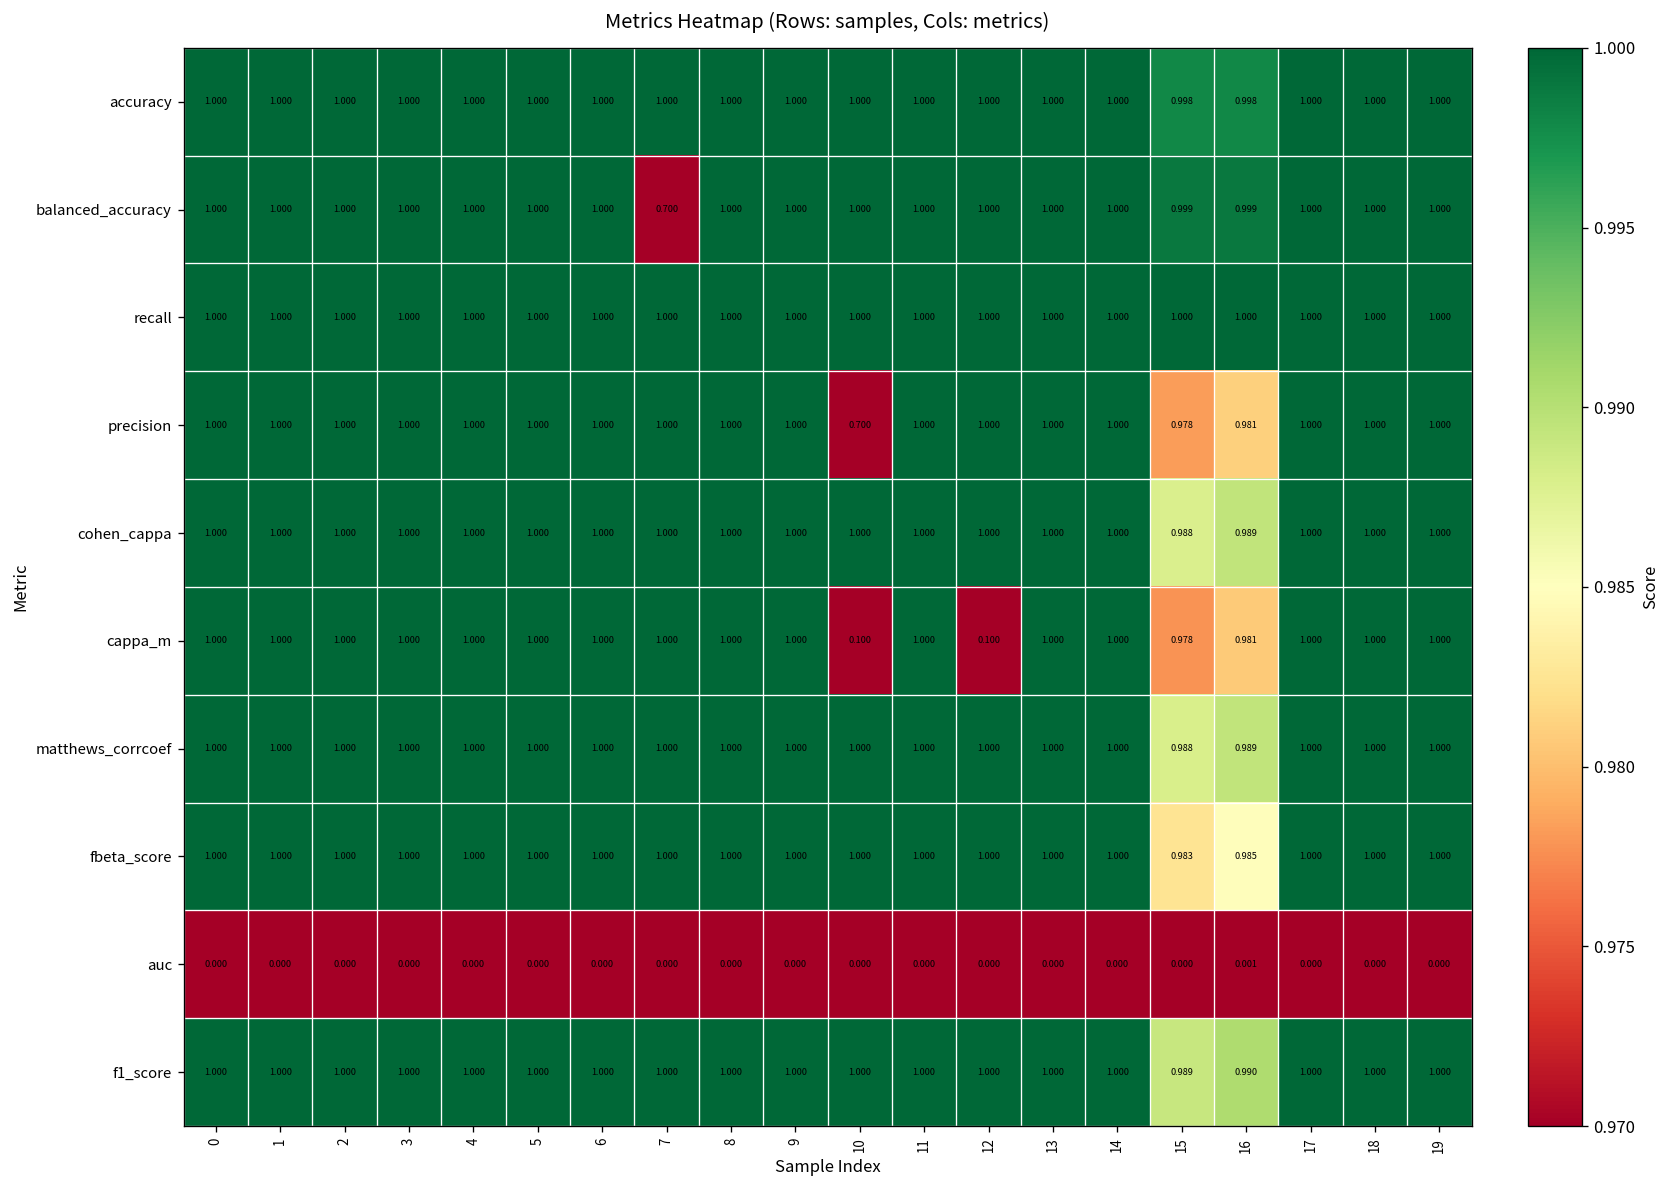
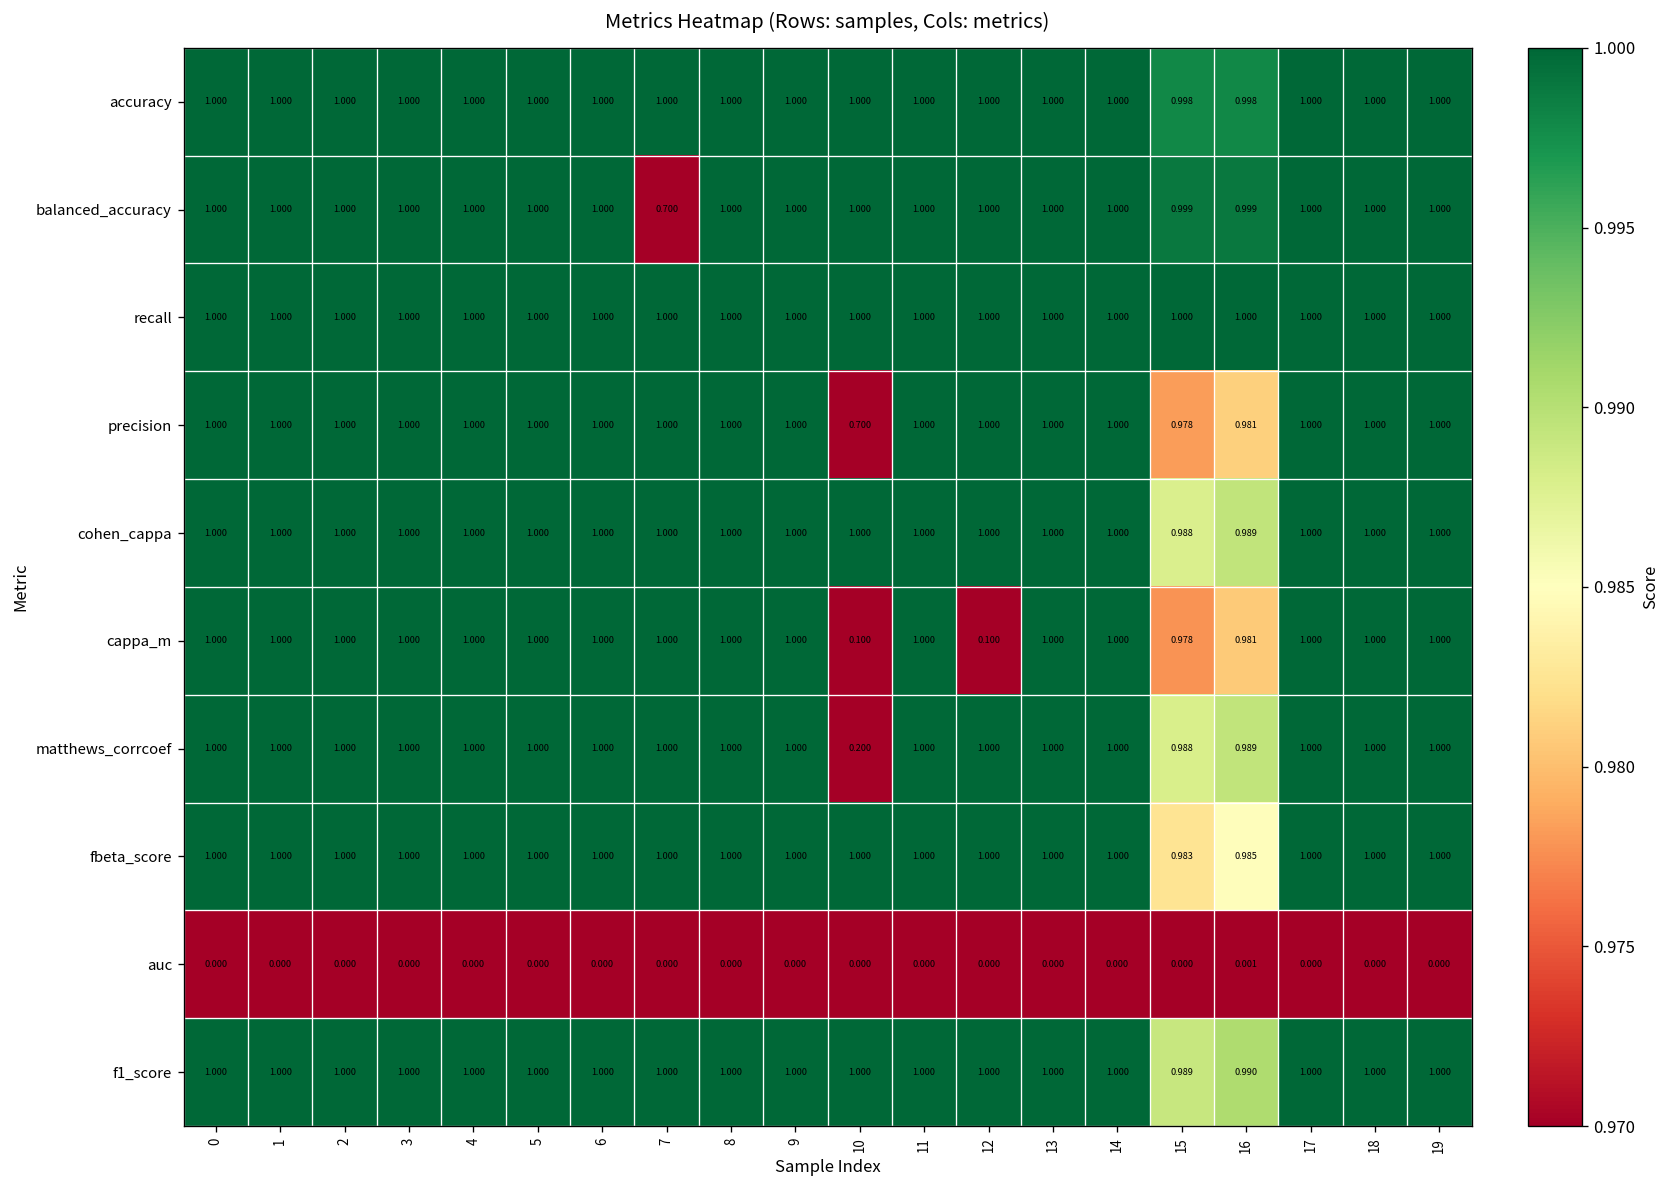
matthews_corrcoef, 10: 1.000 -> 0.200
